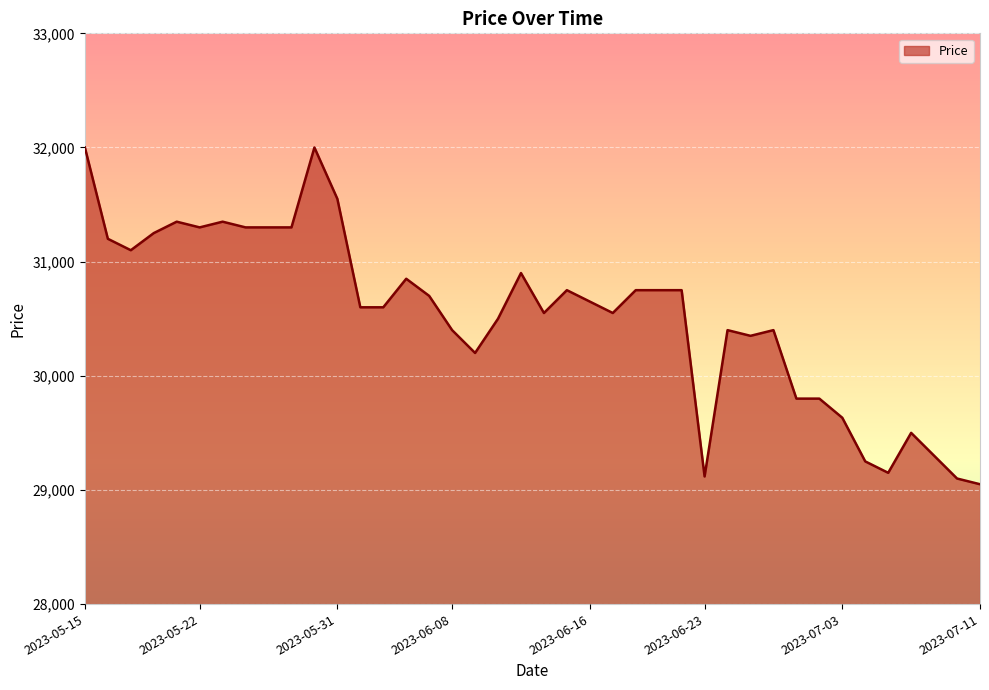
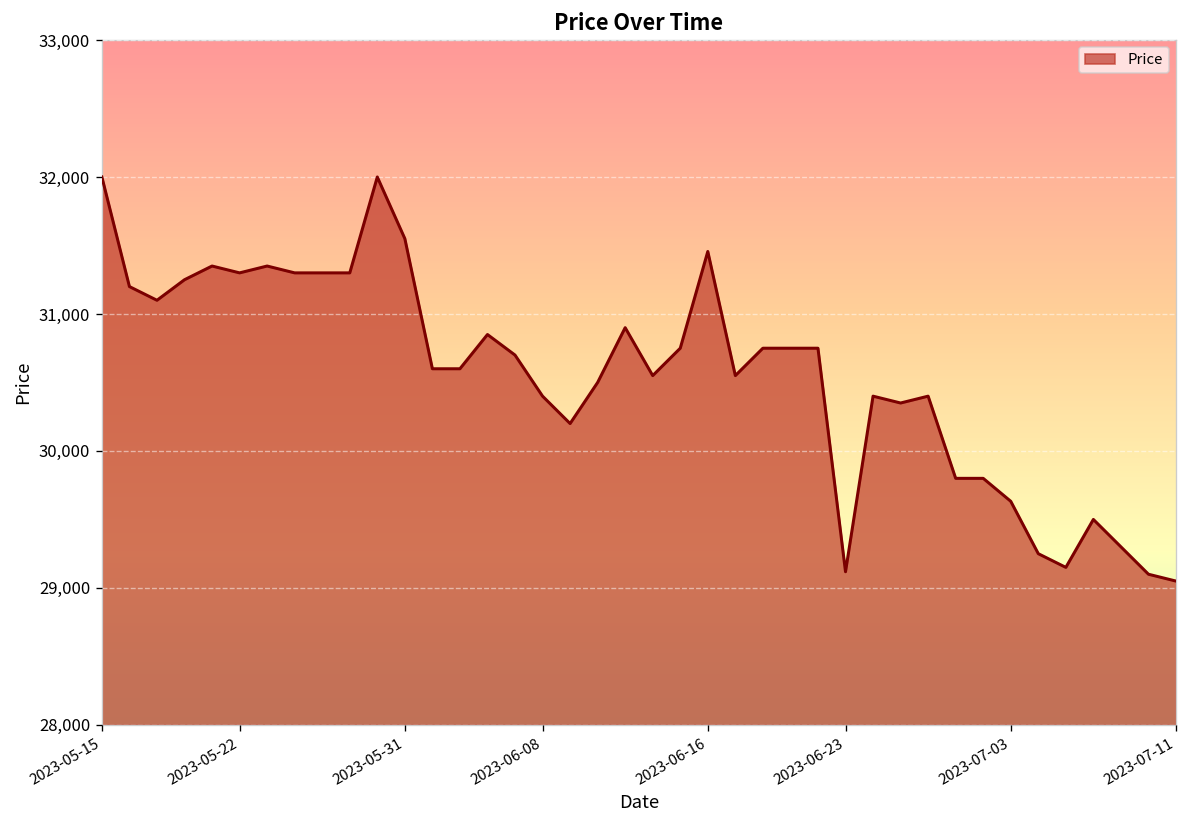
2023-06-16: 30,650 -> 31,460
